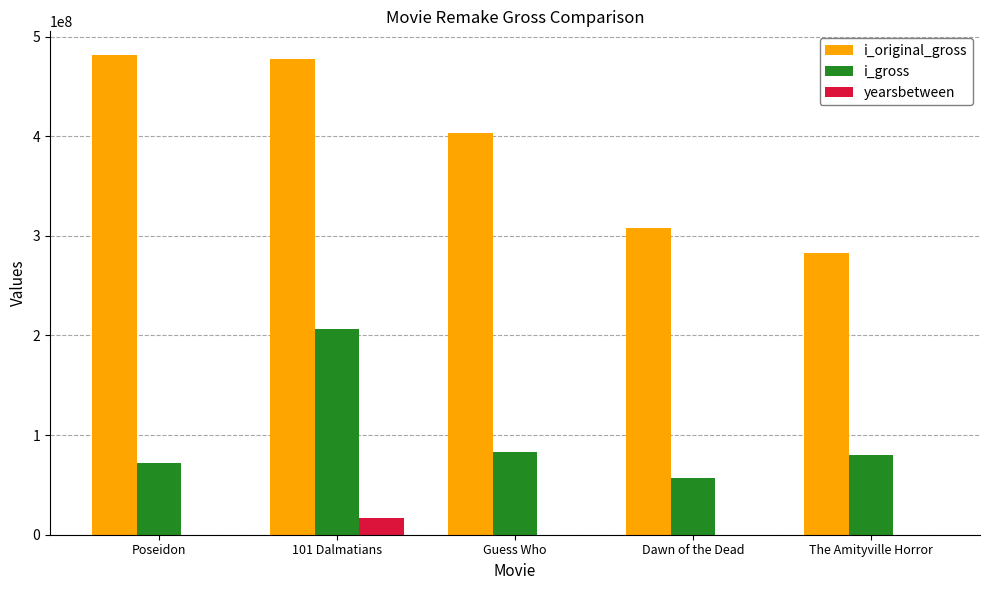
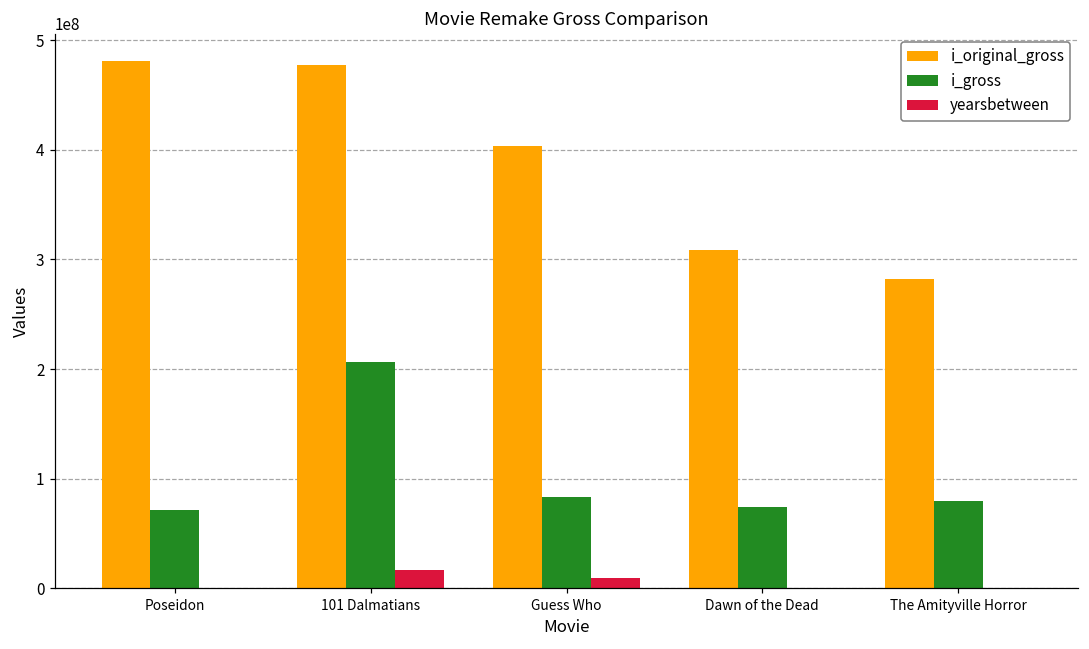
yearsbetween, Guess Who: 0 -> 10000000
i_gross, Dawn of the Dead: 60000000 -> 70000000
